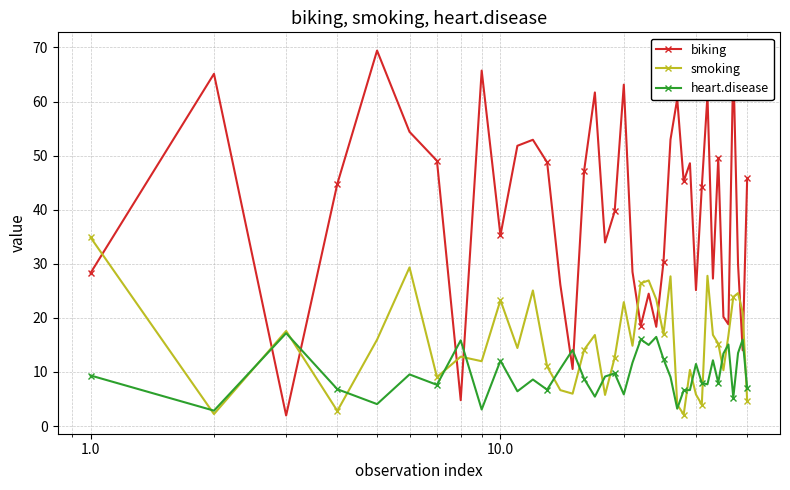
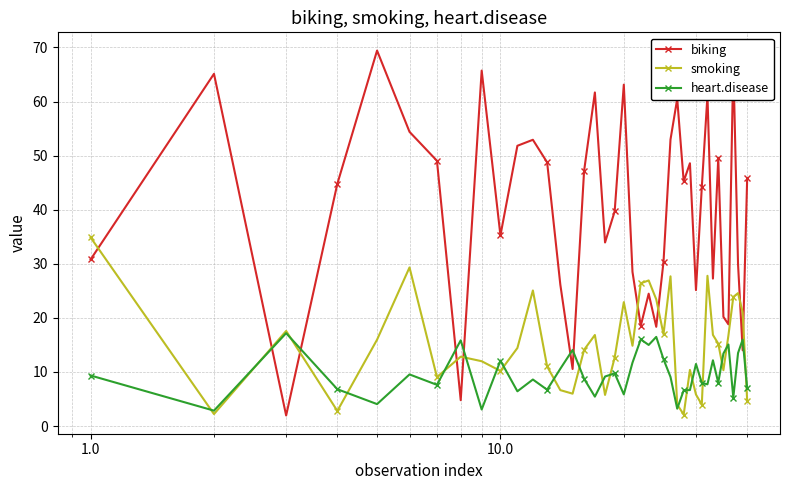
biking, 1.0: 28 -> 31
smoking, 10.0: 23 -> 10
